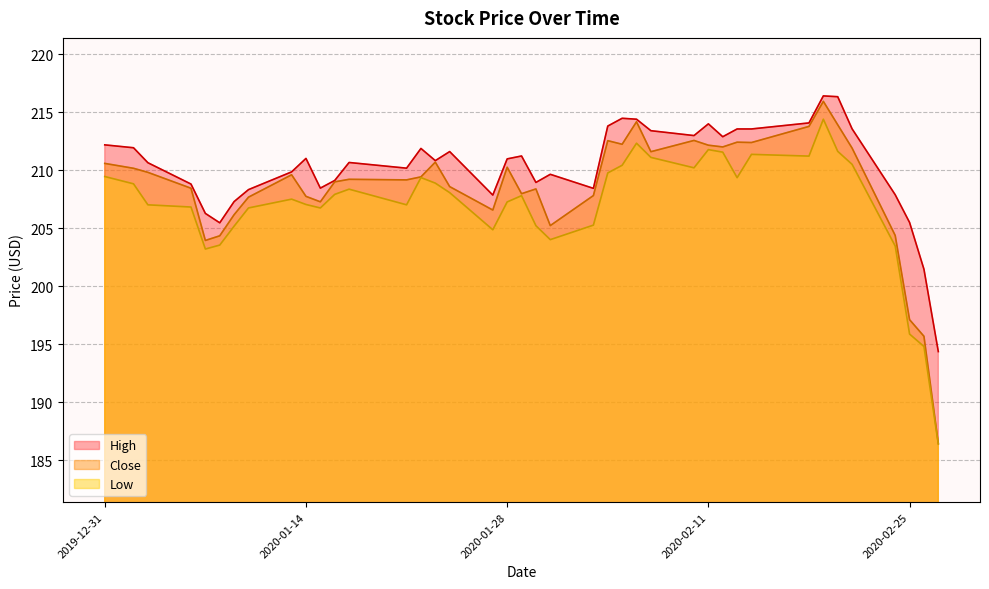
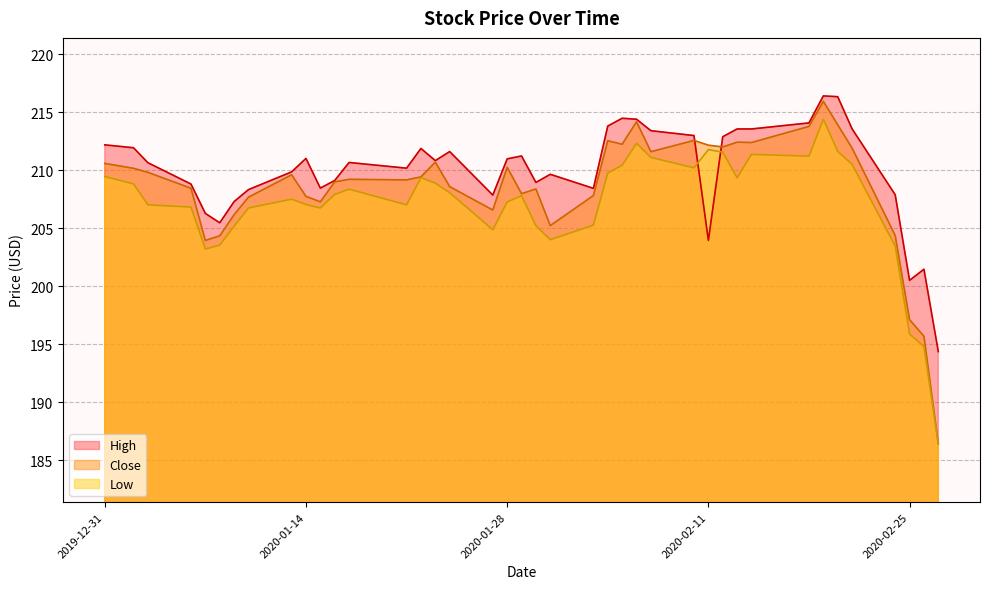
High, 2020-02-11: 214.0 -> 203.9
High, 2020-02-25: 205.5 -> 200.5
